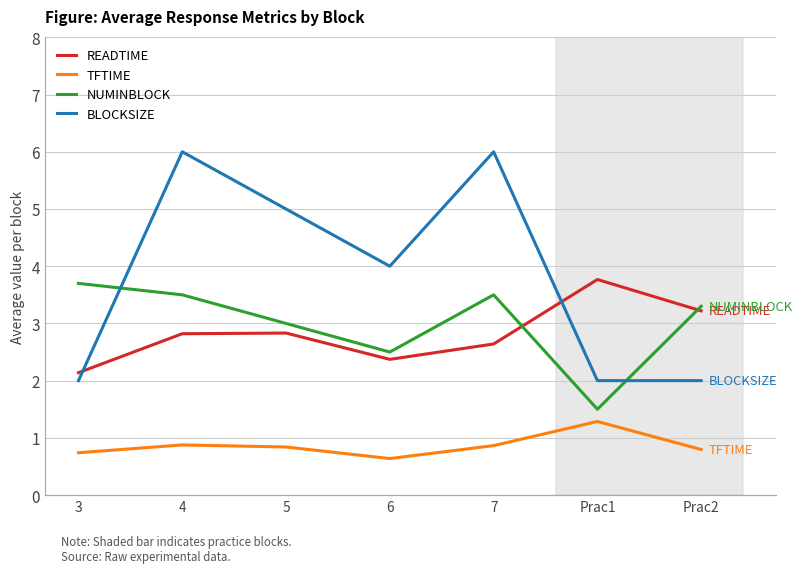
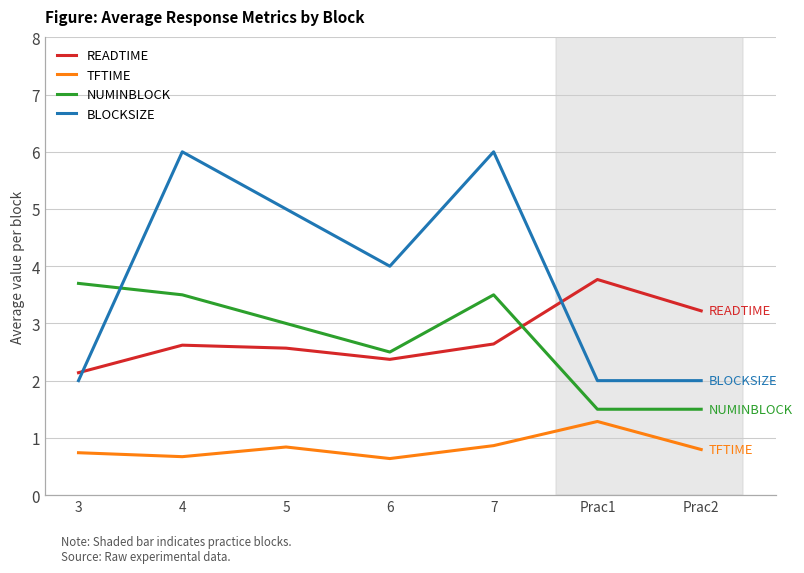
READTIME, 4: 2.8 -> 2.6
TFTIME, 4: 0.9 -> 0.7
READTIME, 5: 2.8 -> 2.6
NUMINBLOCK, Prac2: 3.3 -> 1.5
